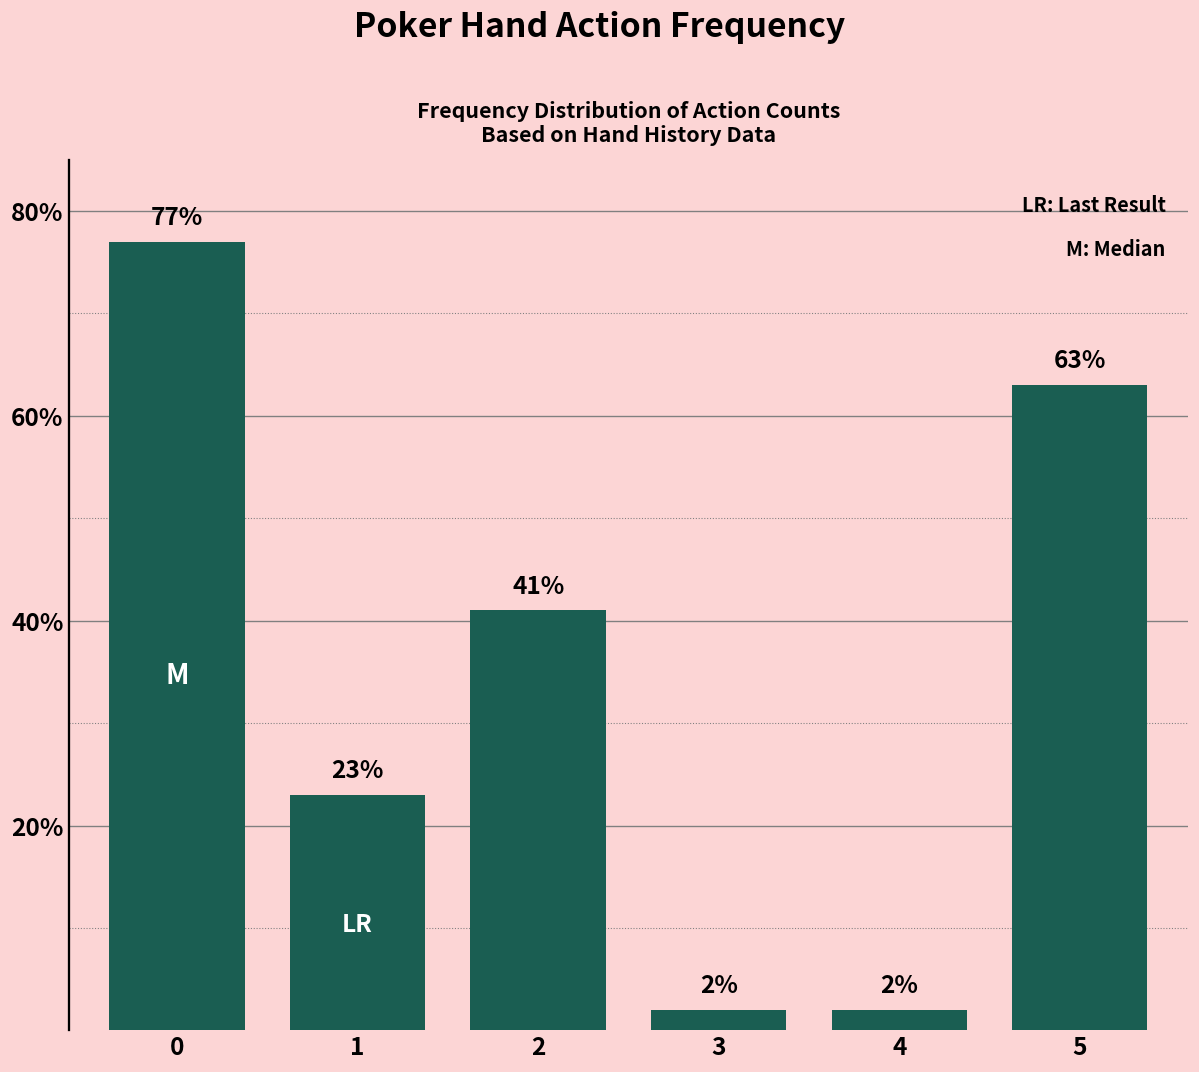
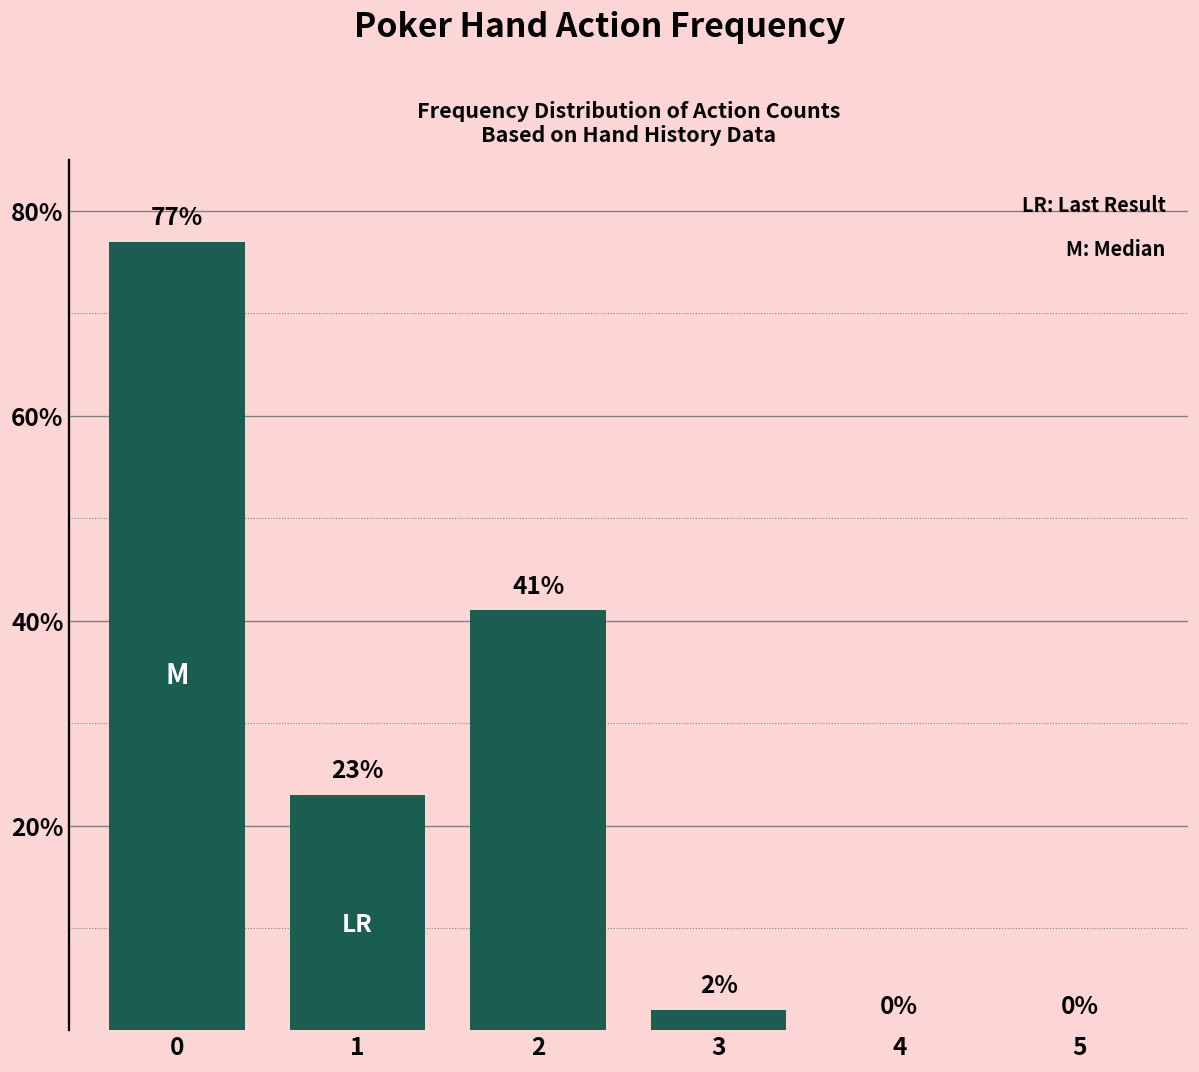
4: 2% -> 0%
5: 63% -> 0%
